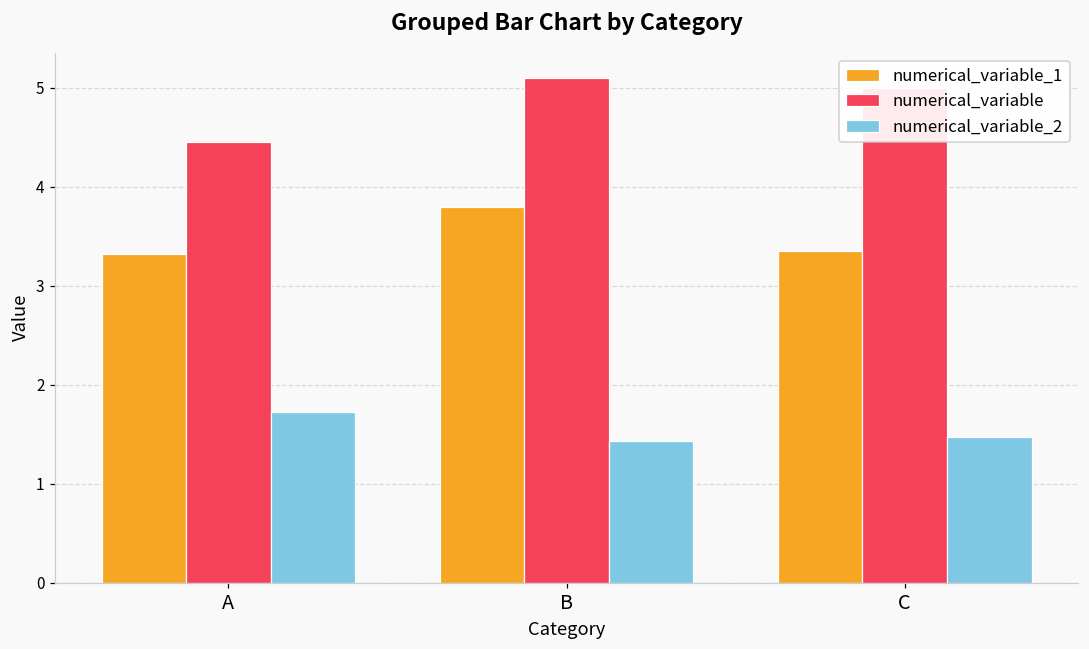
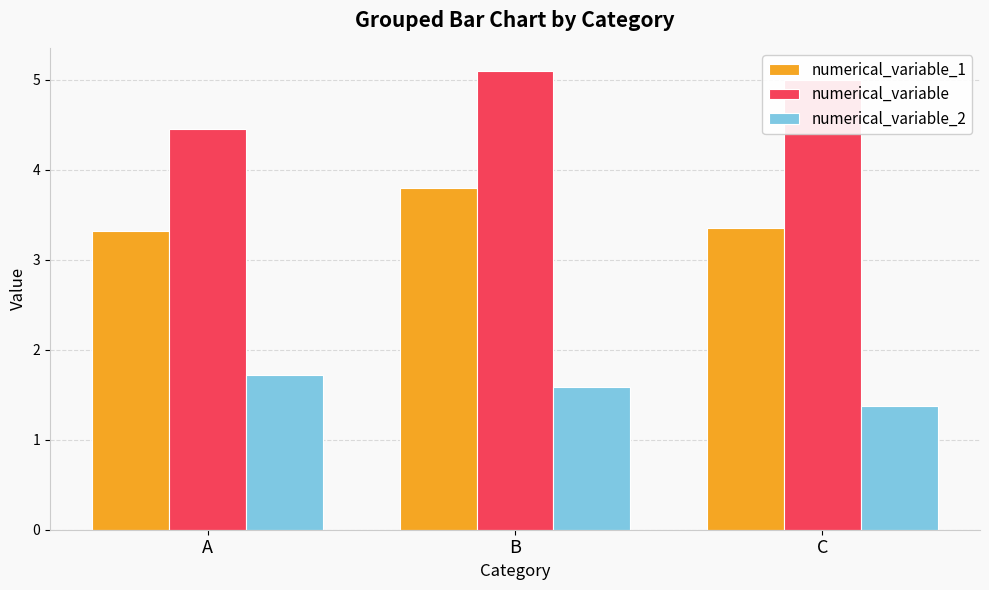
numerical_variable_2, B: 1.4 -> 1.6
numerical_variable_2, C: 1.5 -> 1.4
